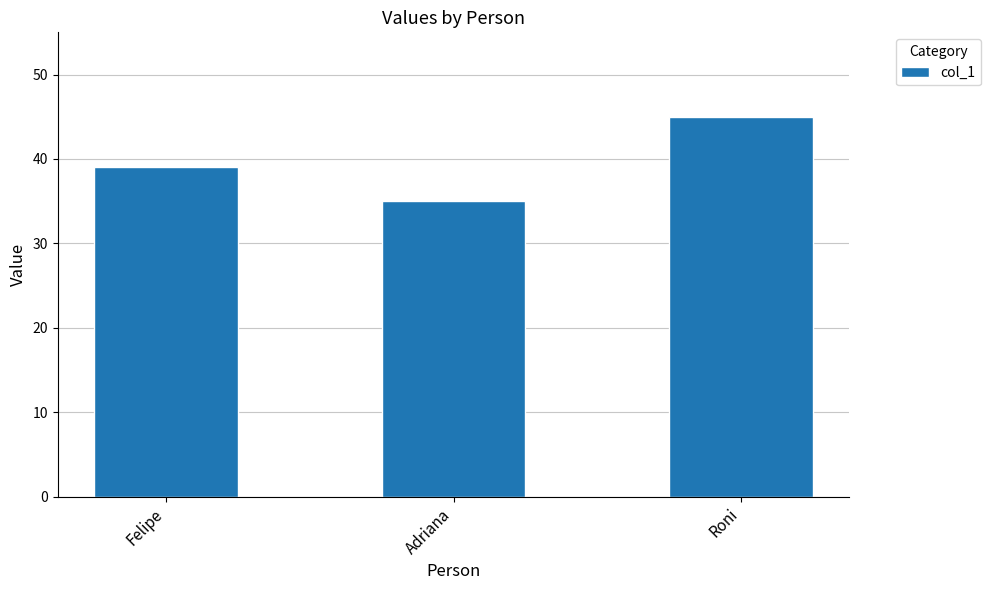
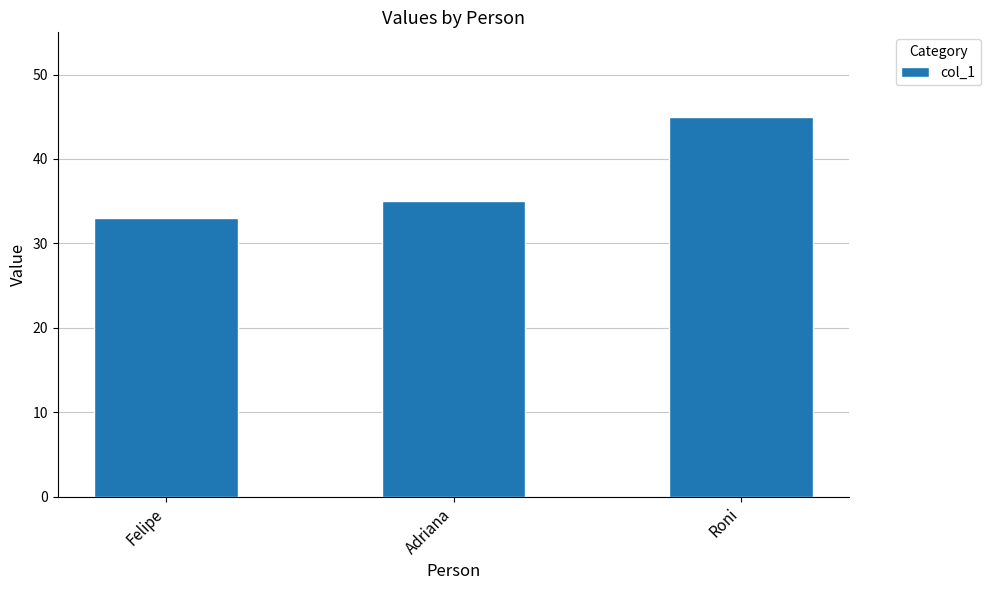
Felipe: 39 -> 33
